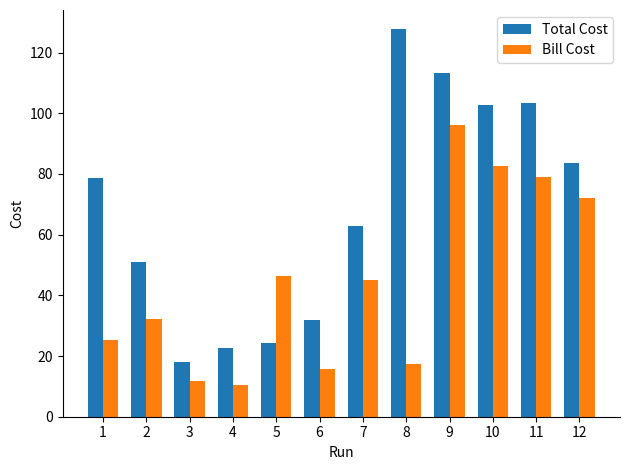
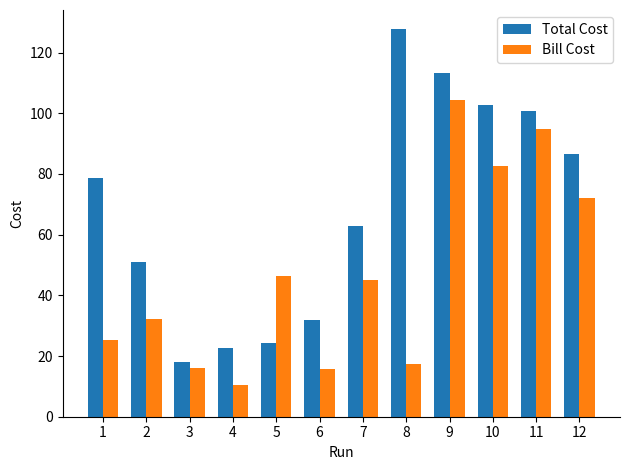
Bill Cost, 3: 12 -> 16
Bill Cost, 9: 96 -> 104
Total Cost, 11: 103 -> 101
Bill Cost, 11: 79 -> 95
Total Cost, 12: 84 -> 86
